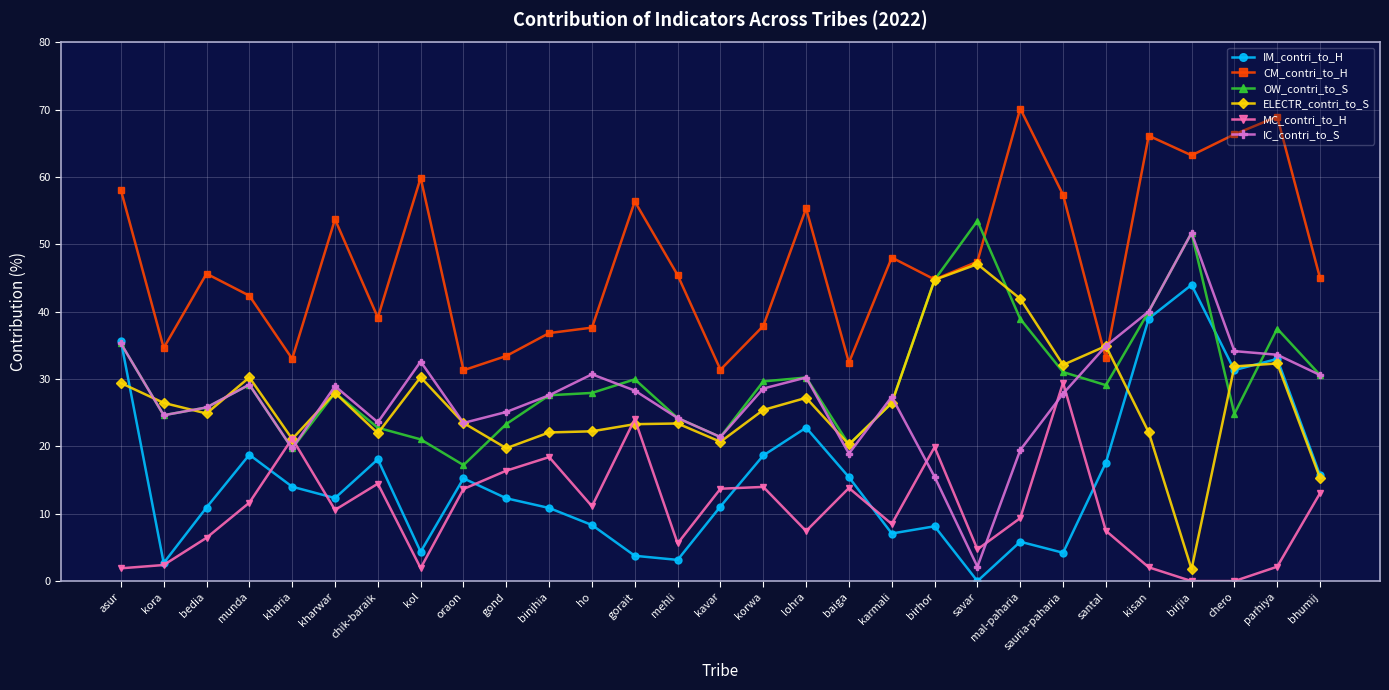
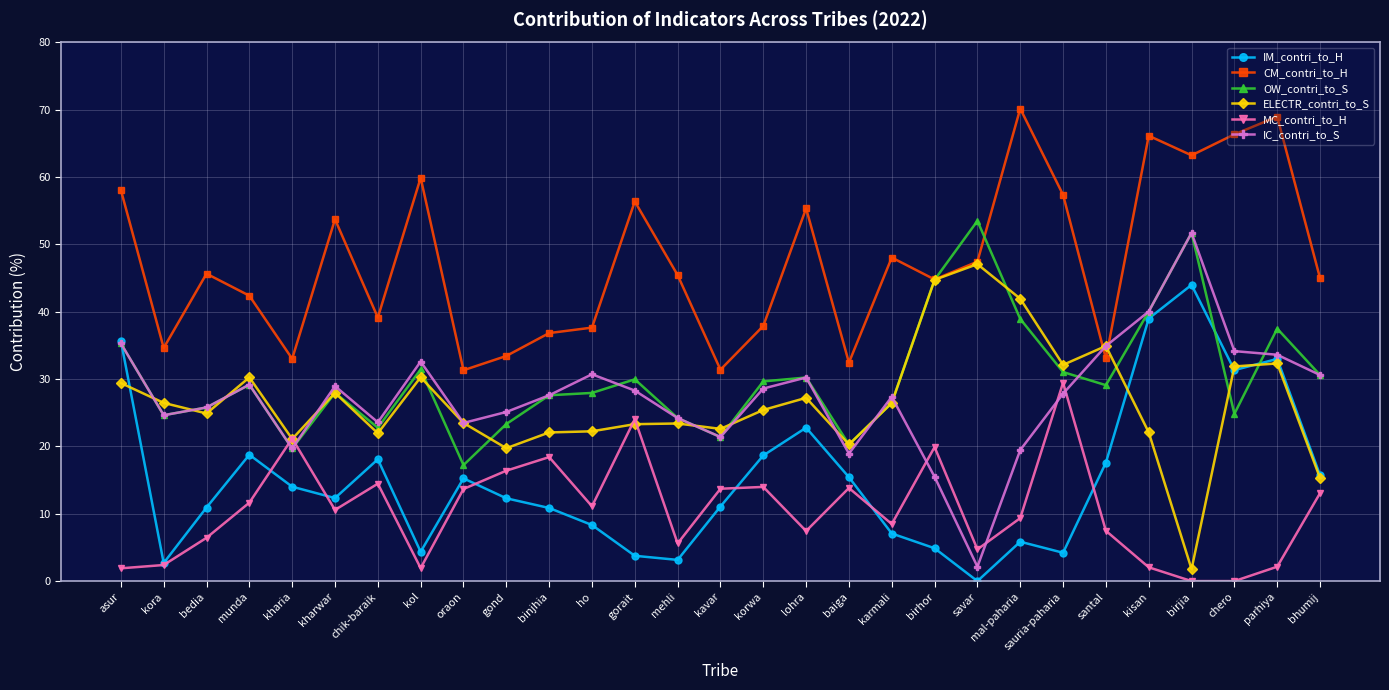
OW_contri_to_S, kol: 21 -> 31
ELECTR_contri_to_S, kavar: 21 -> 23
IM_contri_to_H, birhor: 8 -> 5
